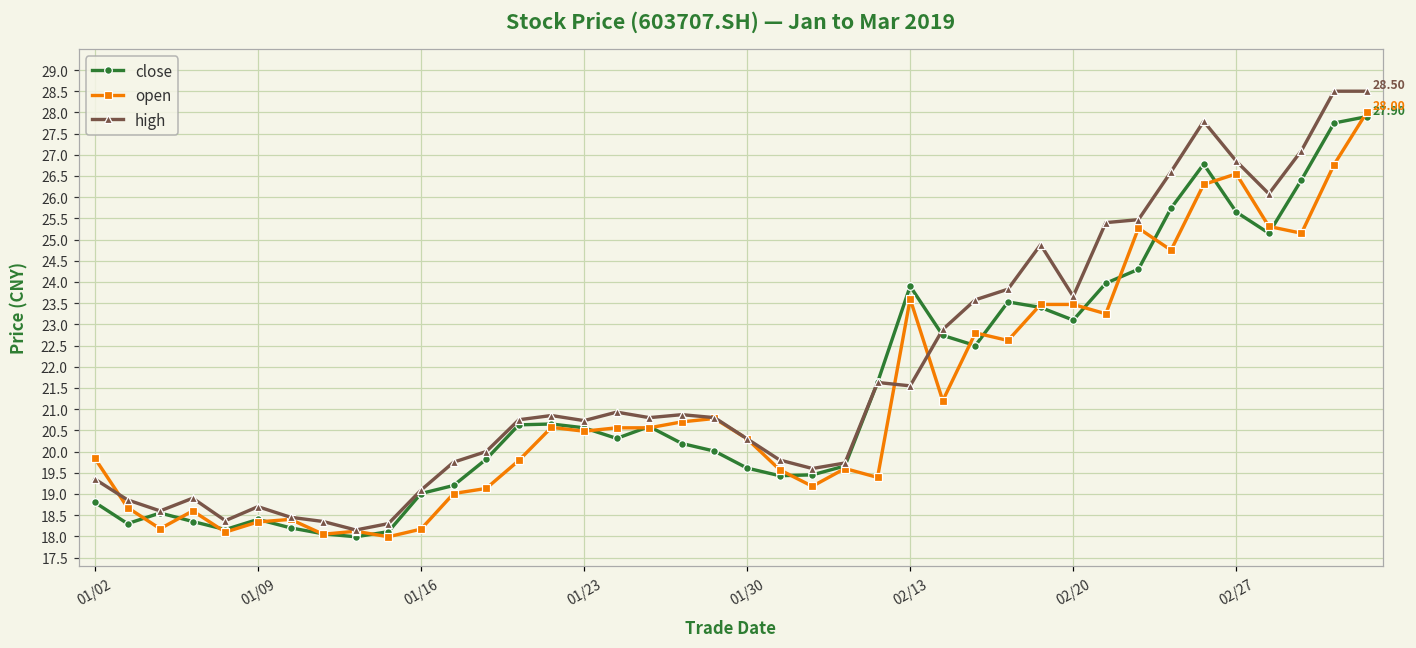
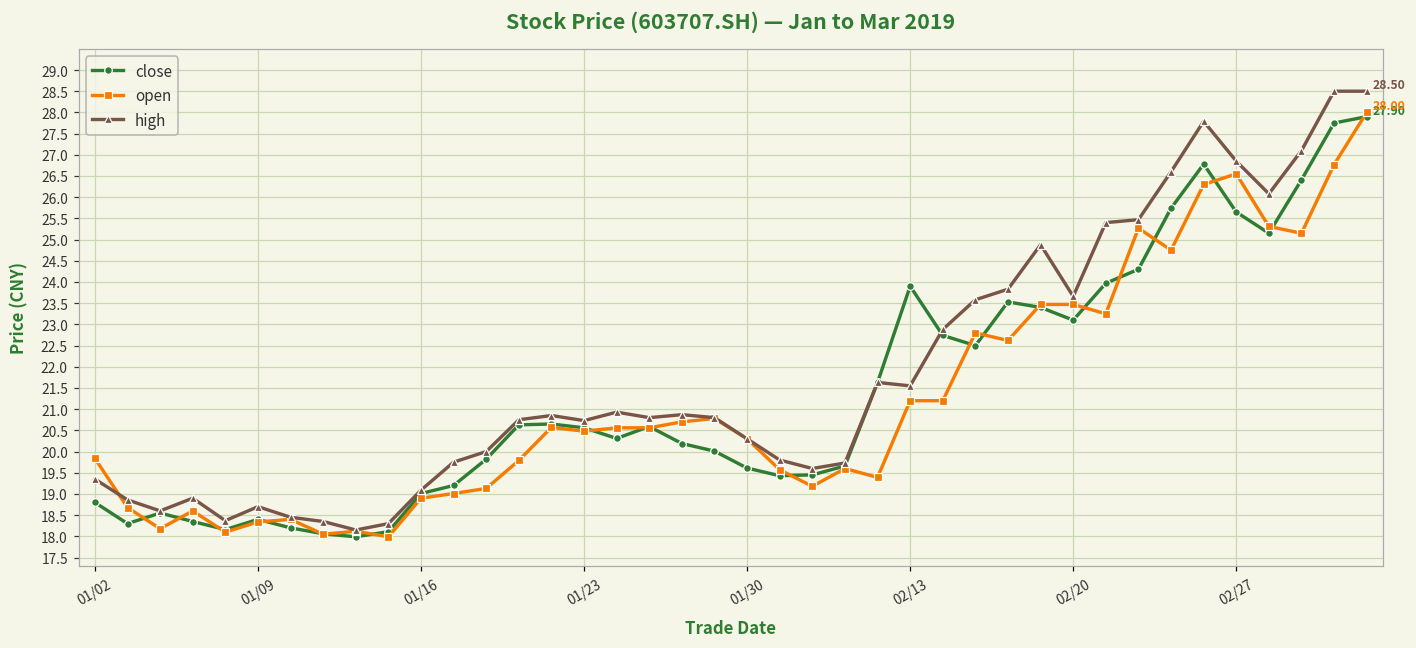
open, 01/16: 18.2 -> 18.9
open, 02/13: 23.6 -> 21.2
